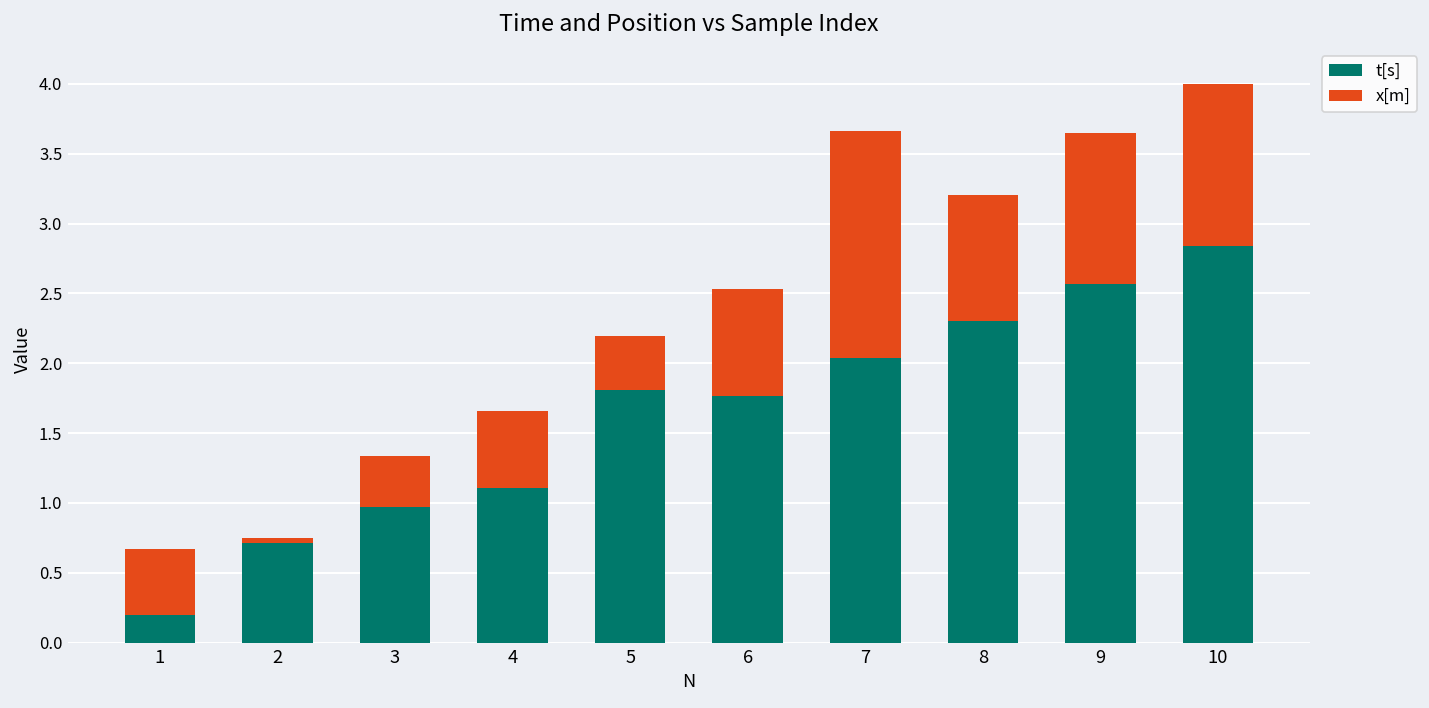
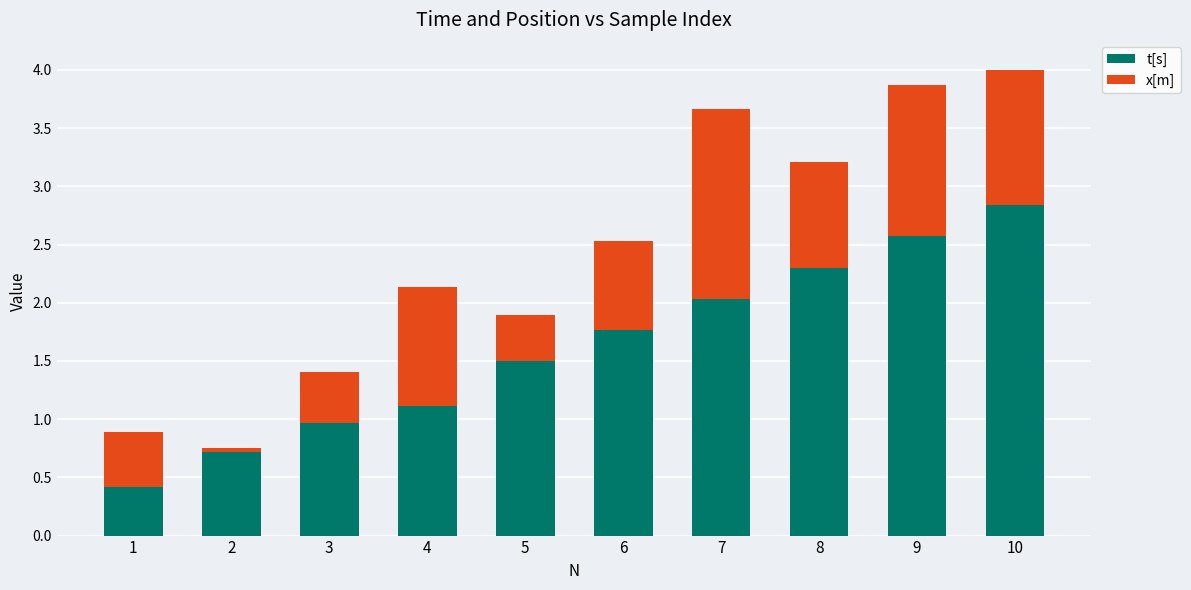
t[s], 1: 0.20 -> 0.42
x[m], 3: 0.37 -> 0.44
x[m], 4: 0.55 -> 1.03
t[s], 5: 1.81 -> 1.50
x[m], 9: 1.08 -> 1.30
